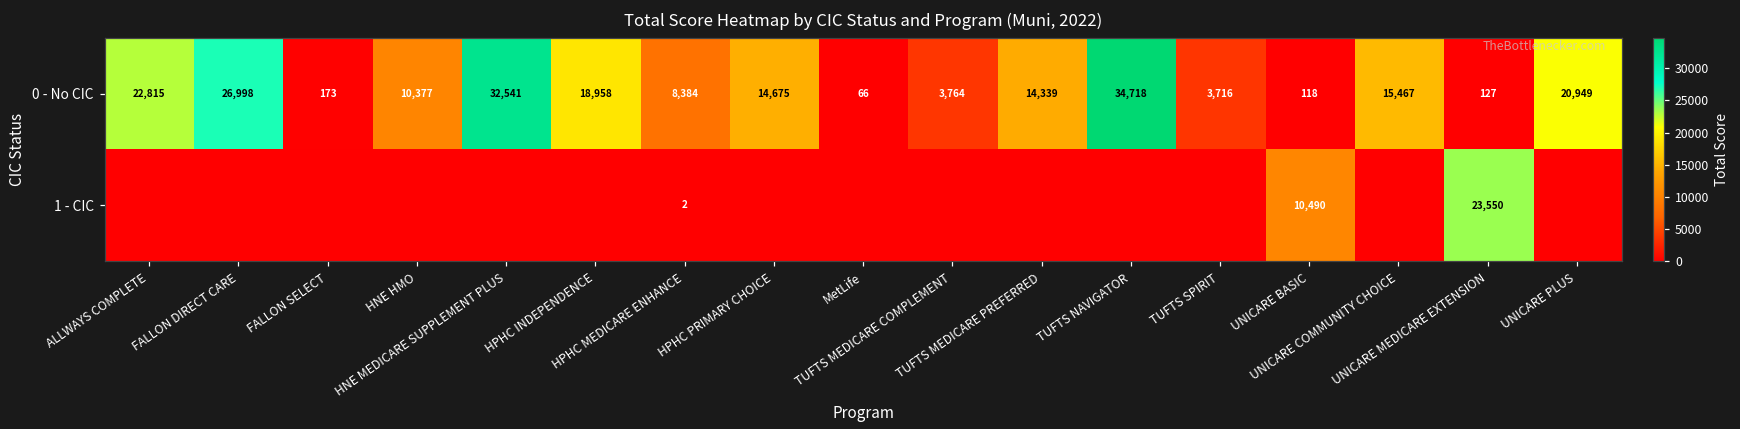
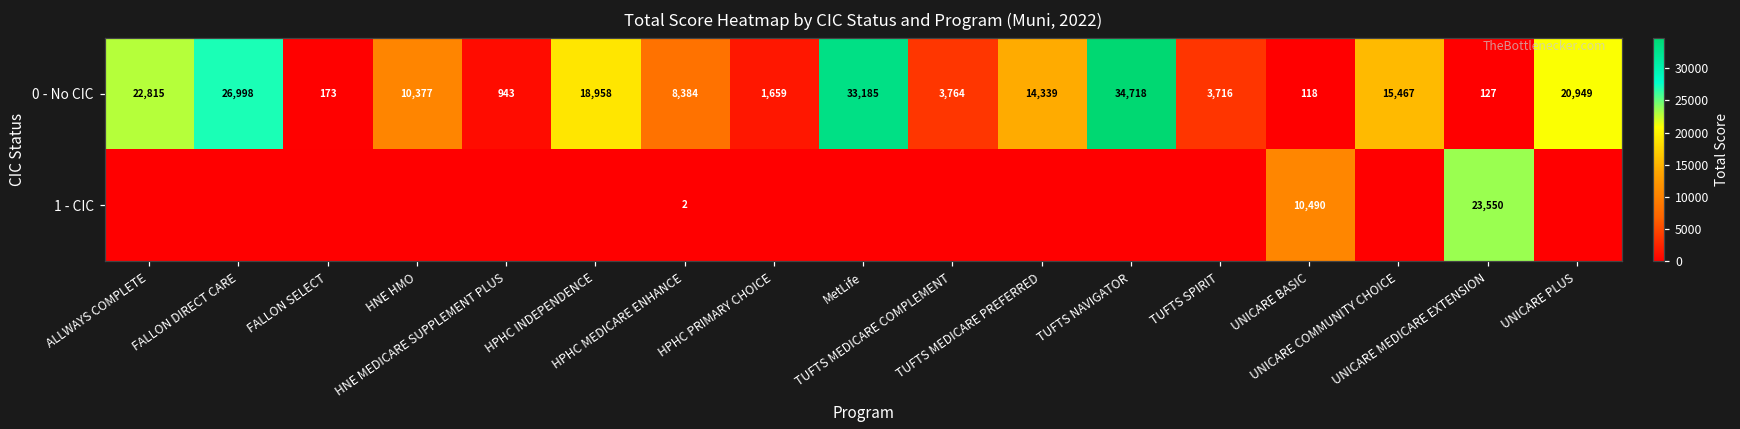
0 - No CIC, HNE MEDICARE SUPPLEMENT PLUS: 32,541 -> 943
0 - No CIC, HPHC PRIMARY CHOICE: 14,675 -> 1,659
0 - No CIC, MetLife: 66 -> 33,185
